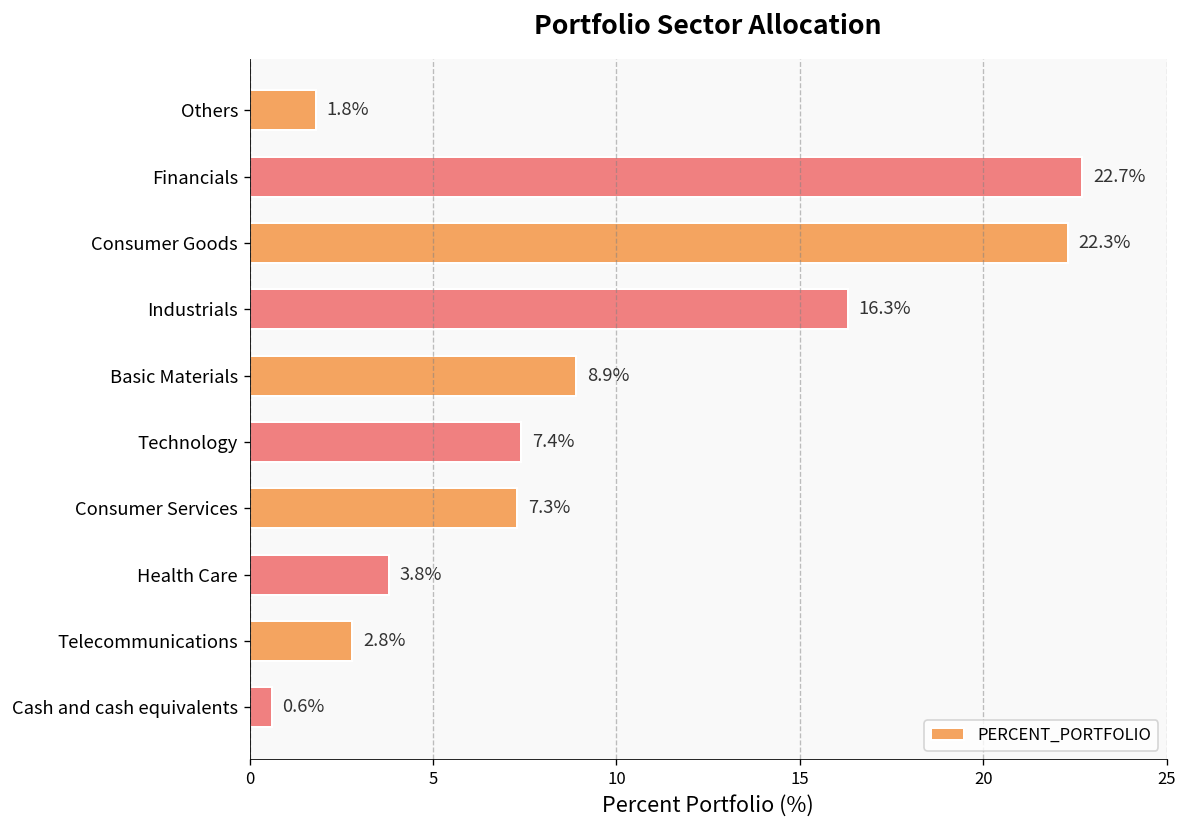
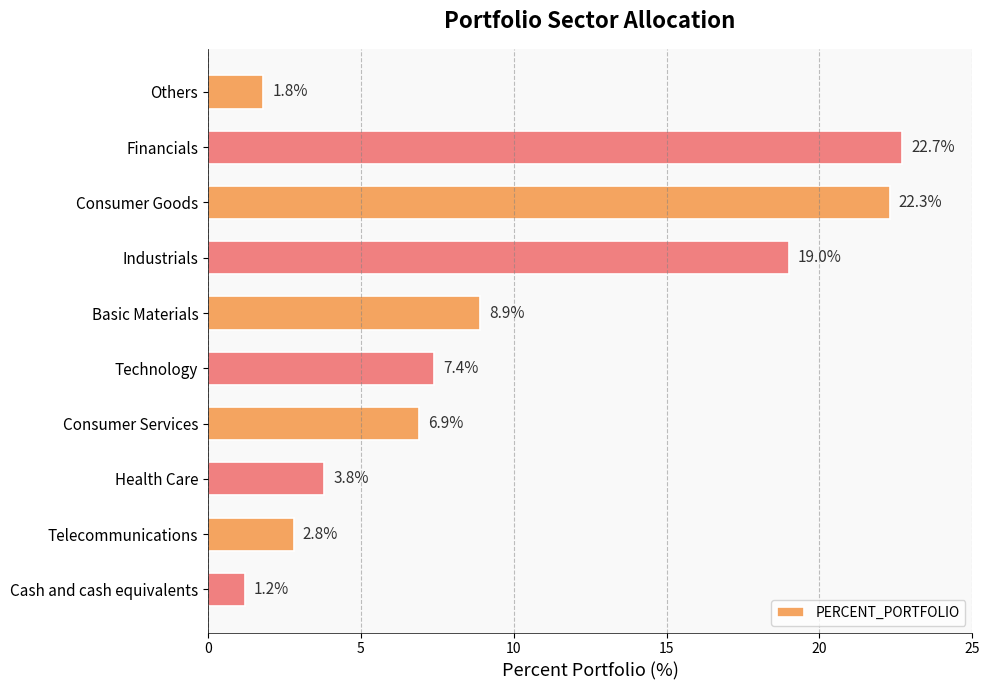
Industrials: 16.3% -> 19.0%
Consumer Services: 7.3% -> 6.9%
Cash and cash equivalents: 0.6% -> 1.2%
